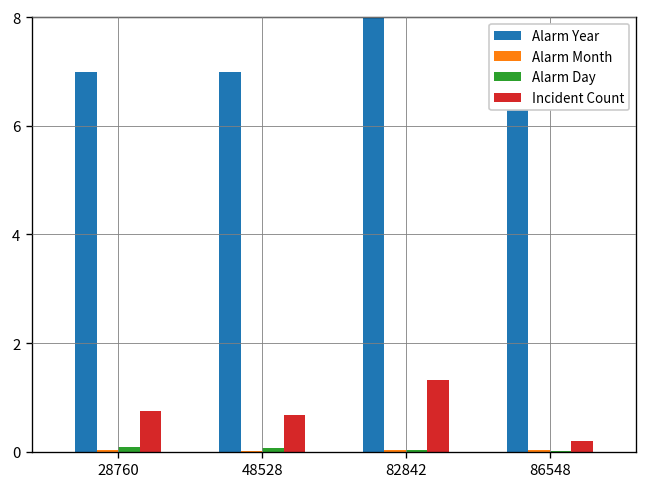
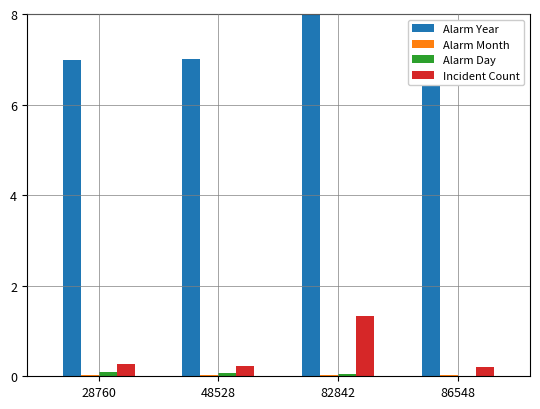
Incident Count, 28760: 0.8 -> 0.3
Incident Count, 48528: 0.7 -> 0.2
